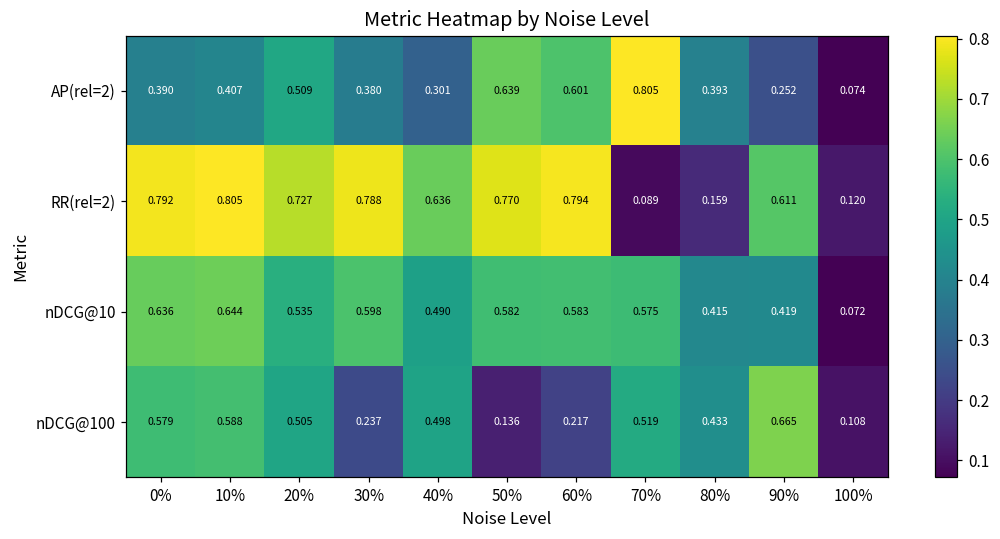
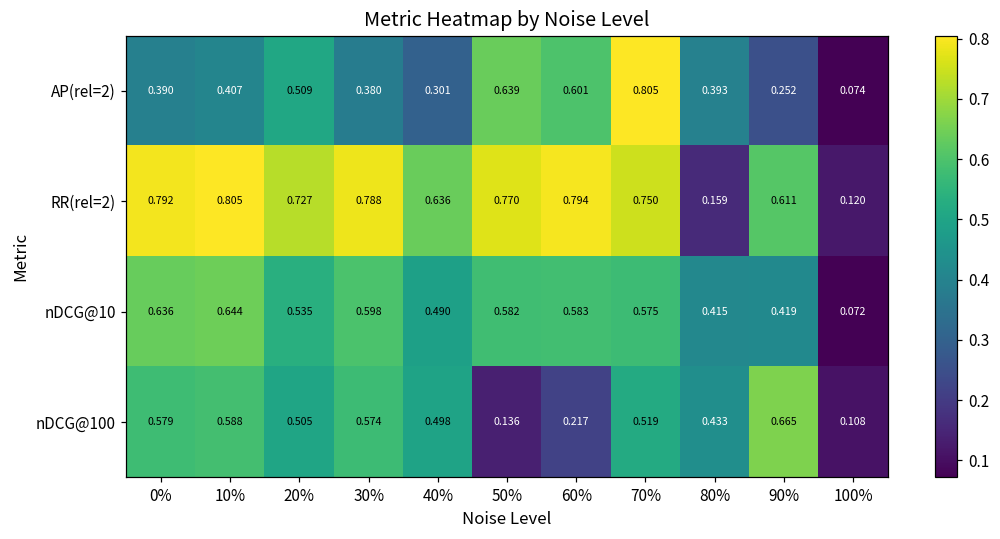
RR(rel=2), 70%: 0.089 -> 0.750
nDCG@100, 30%: 0.237 -> 0.574
